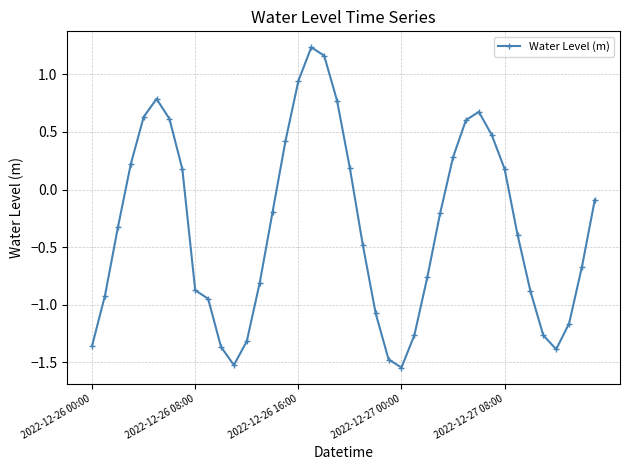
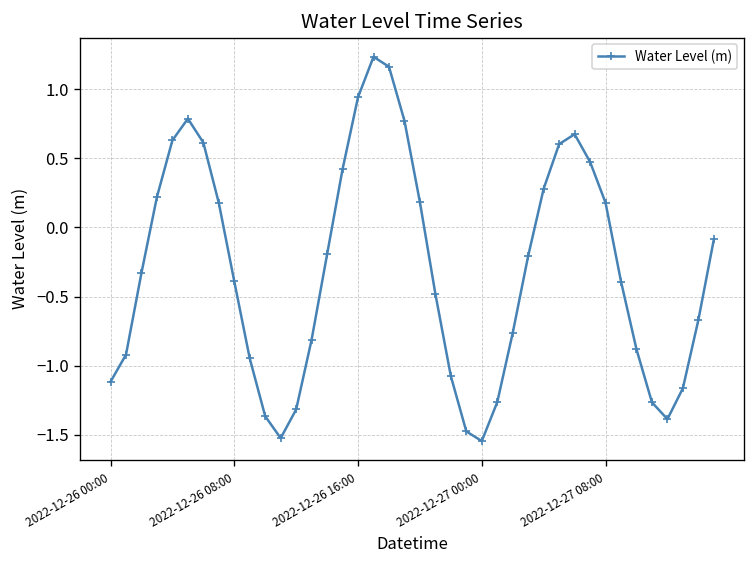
2022-12-26 00:00: -1.36 -> -1.12
2022-12-26 08:00: -0.88 -> -0.39
